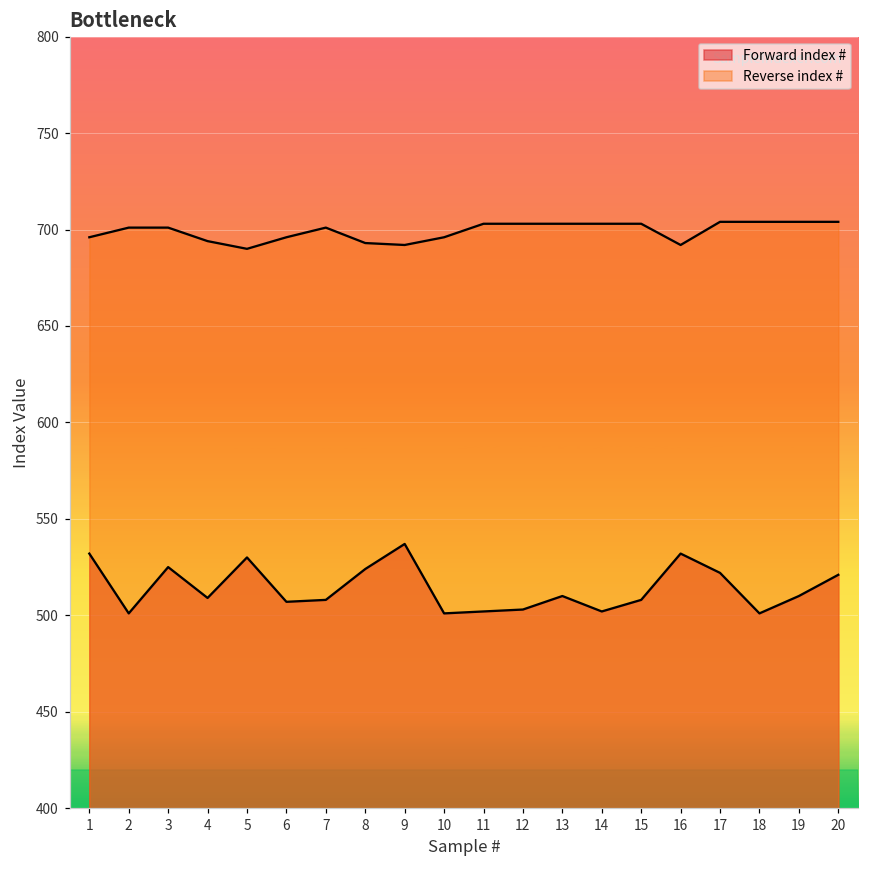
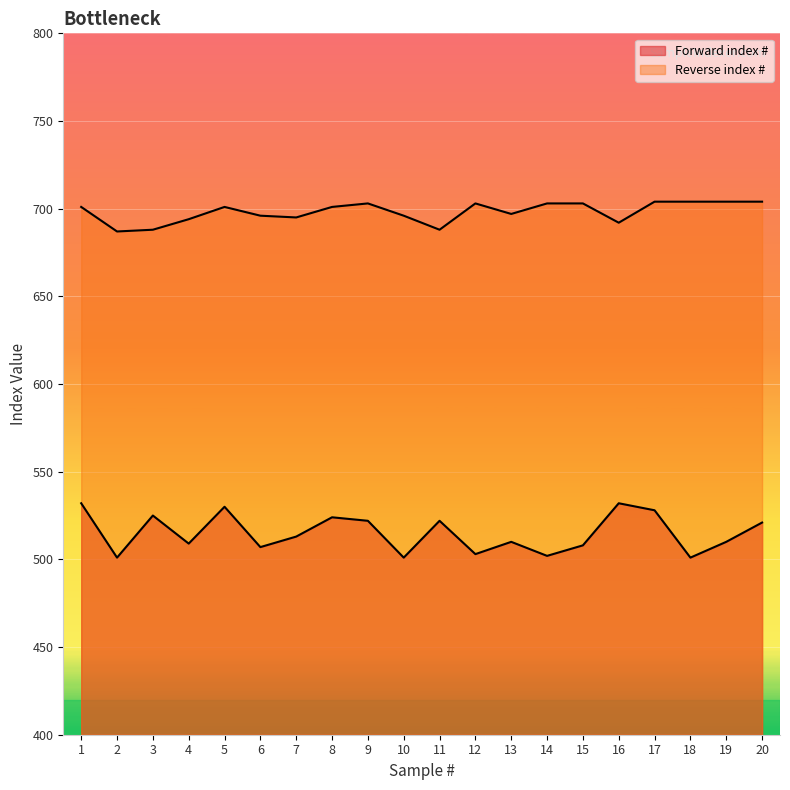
Reverse index #, 1: 696 -> 701
Reverse index #, 2: 701 -> 687
Reverse index #, 3: 701 -> 688
Reverse index #, 5: 690 -> 701
Forward index #, 7: 508 -> 513
Reverse index #, 7: 701 -> 695
Reverse index #, 8: 693 -> 701
Forward index #, 9: 537 -> 522
Reverse index #, 9: 692 -> 703
Forward index #, 11: 502 -> 522
Reverse index #, 11: 703 -> 688
Reverse index #, 13: 703 -> 697
Forward index #, 17: 522 -> 528
